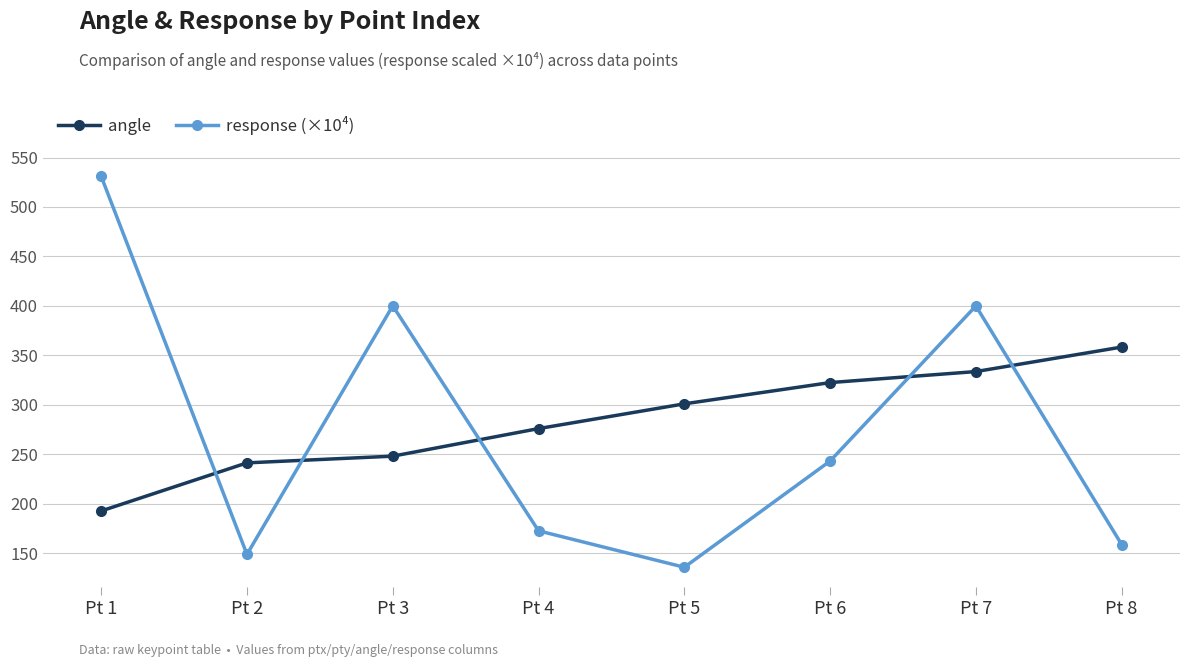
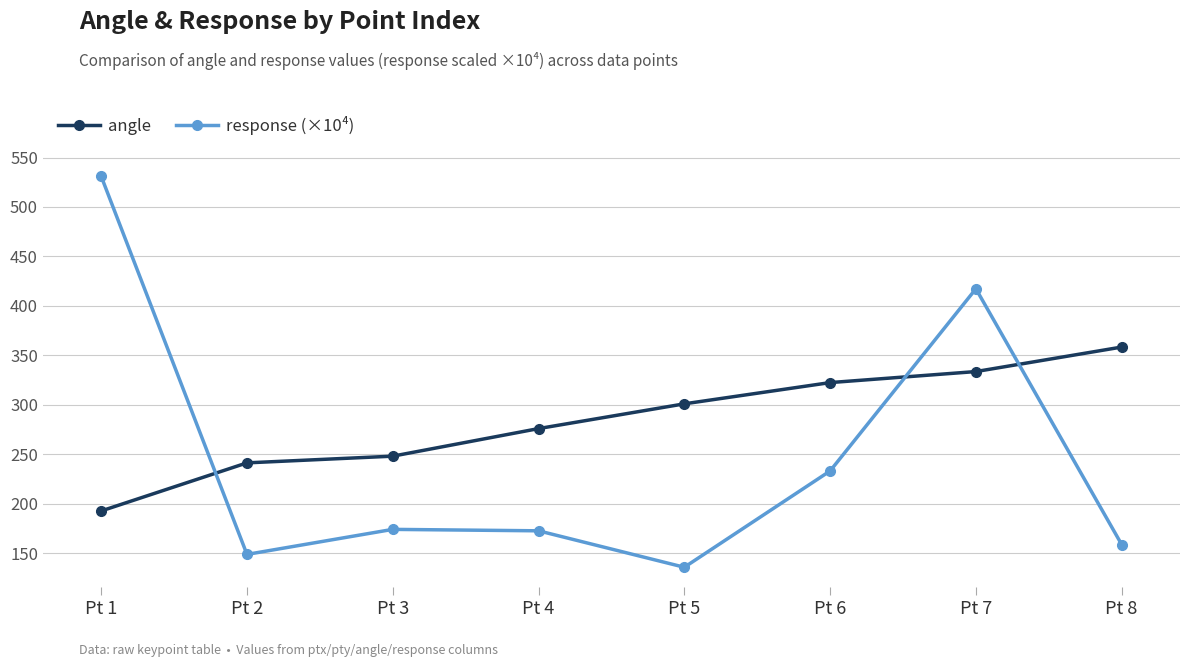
response (×10⁴), Pt 3: 400 -> 170
response (×10⁴), Pt 6: 240 -> 230
response (×10⁴), Pt 7: 400 -> 420
